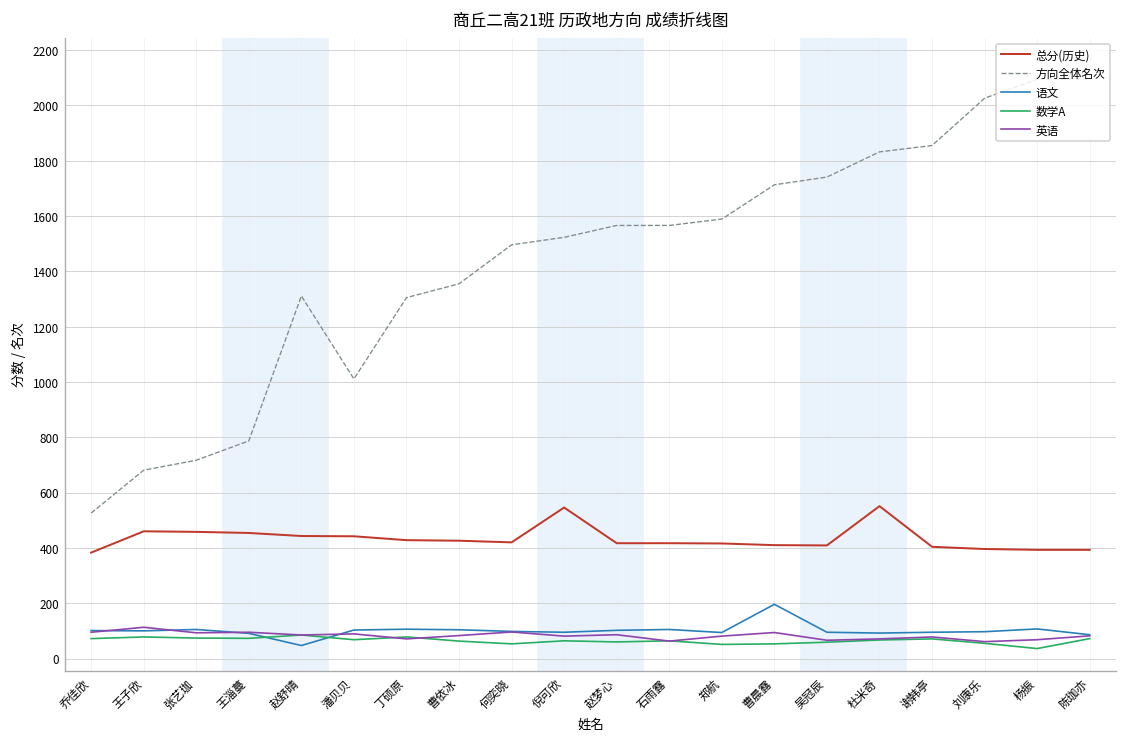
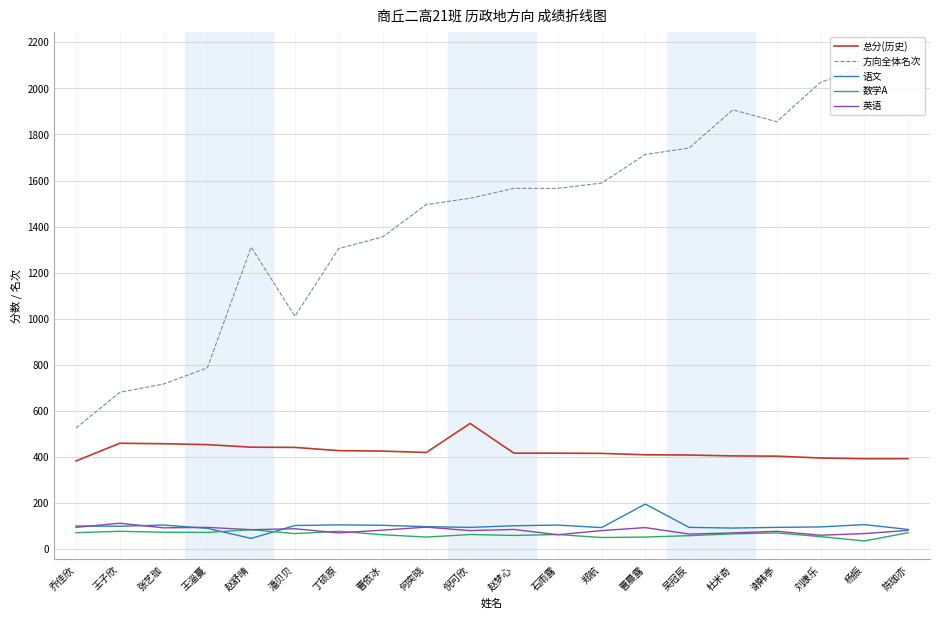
总分(历史), 杜米奇: 550 -> 410
方向全体名次, 杜米奇: 1830 -> 1910
